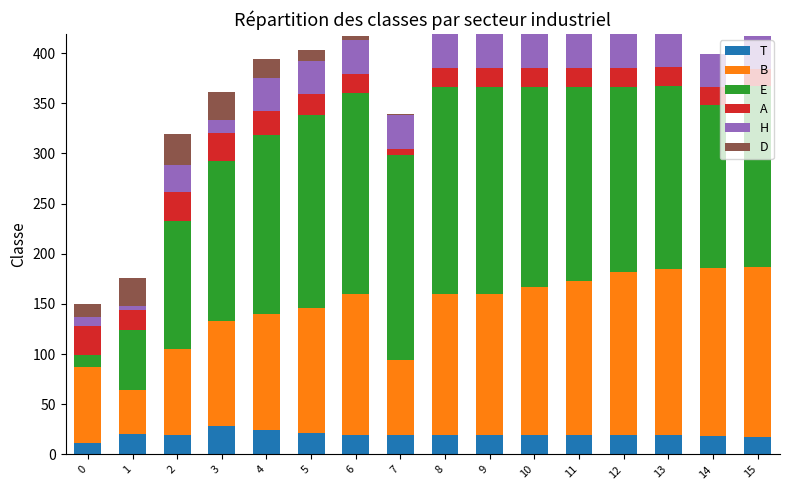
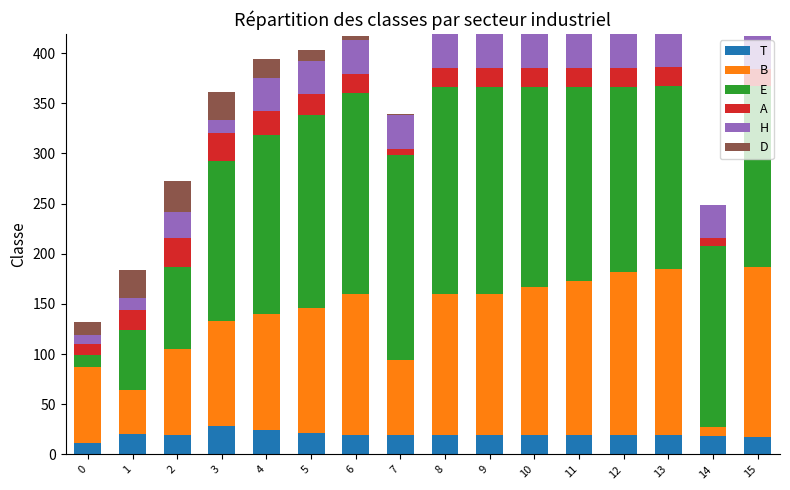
A, 0: 29 -> 11
H, 1: 4 -> 12
E, 2: 128 -> 82
B, 14: 168 -> 9
E, 14: 162 -> 181
A, 14: 18 -> 8
